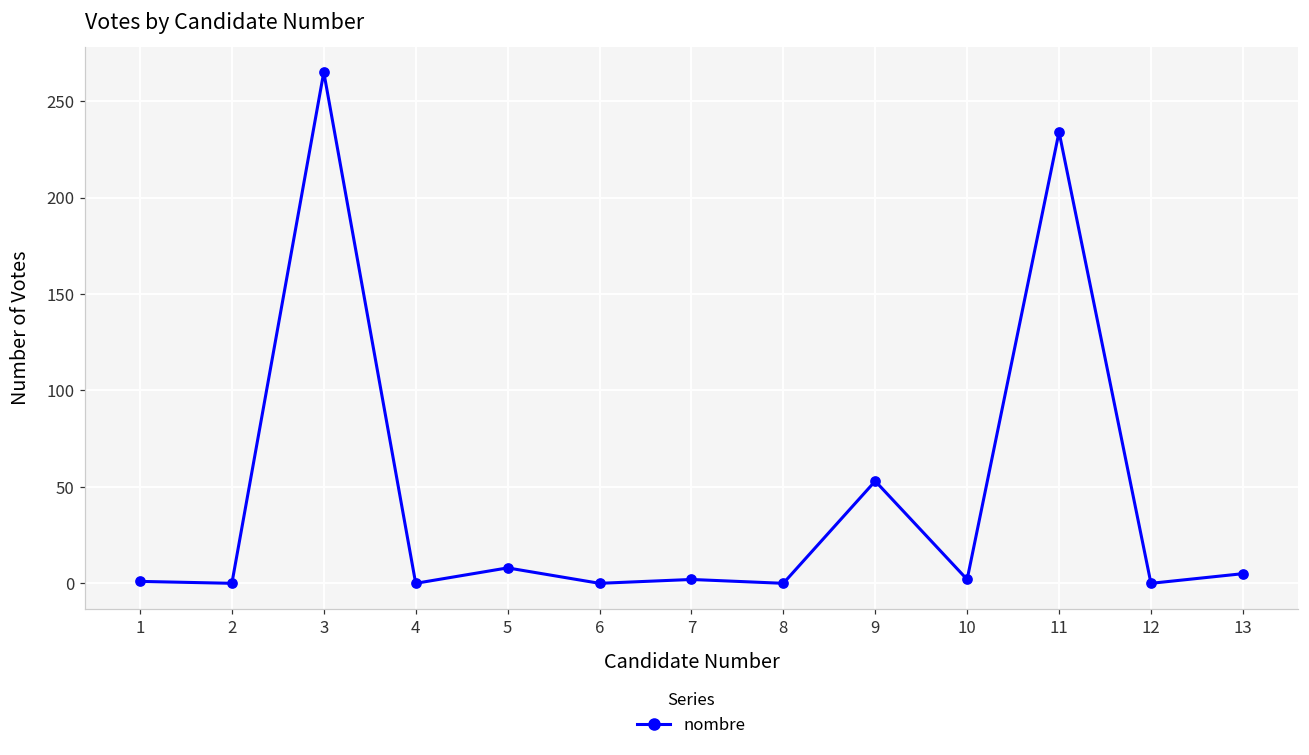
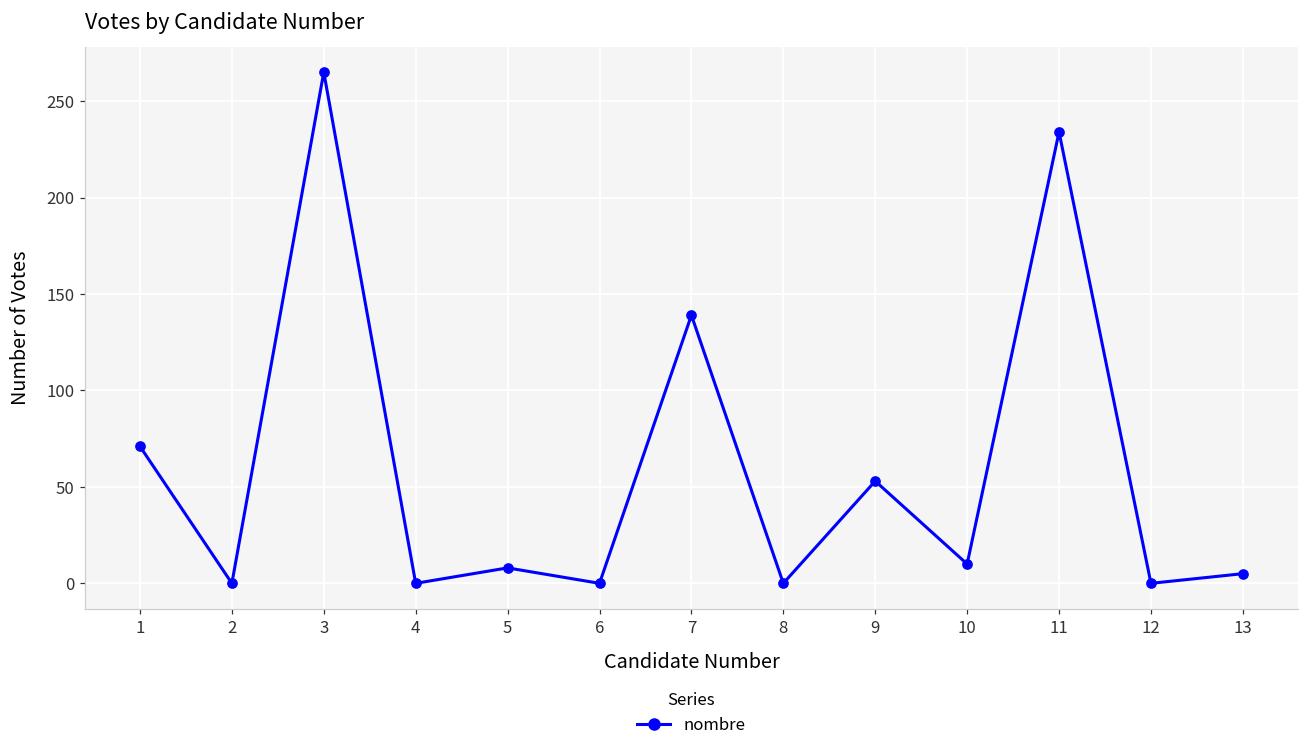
1: 1 -> 71
7: 2 -> 139
10: 2 -> 10
